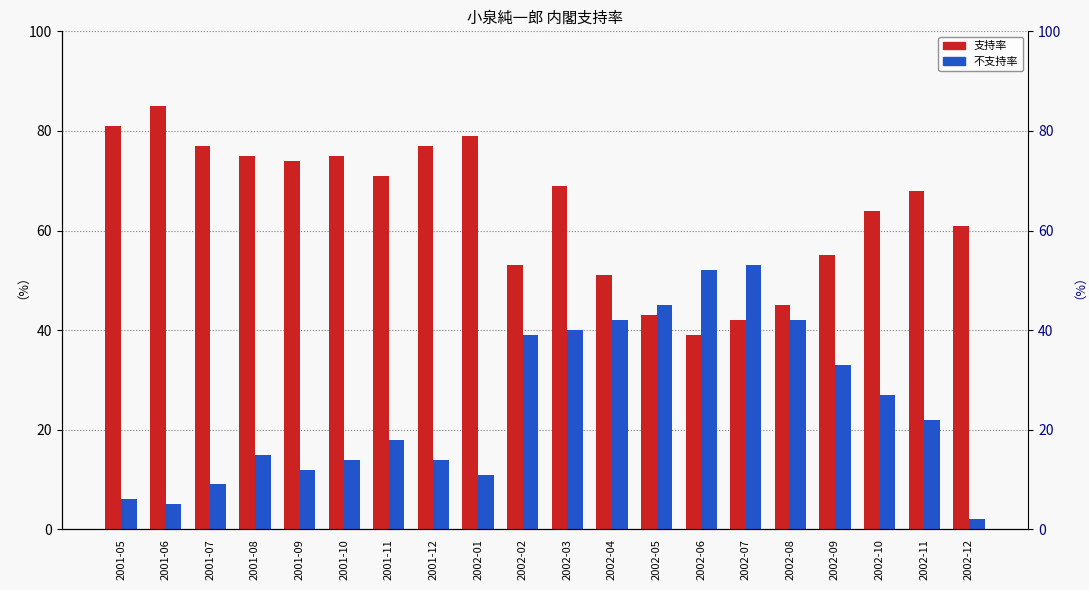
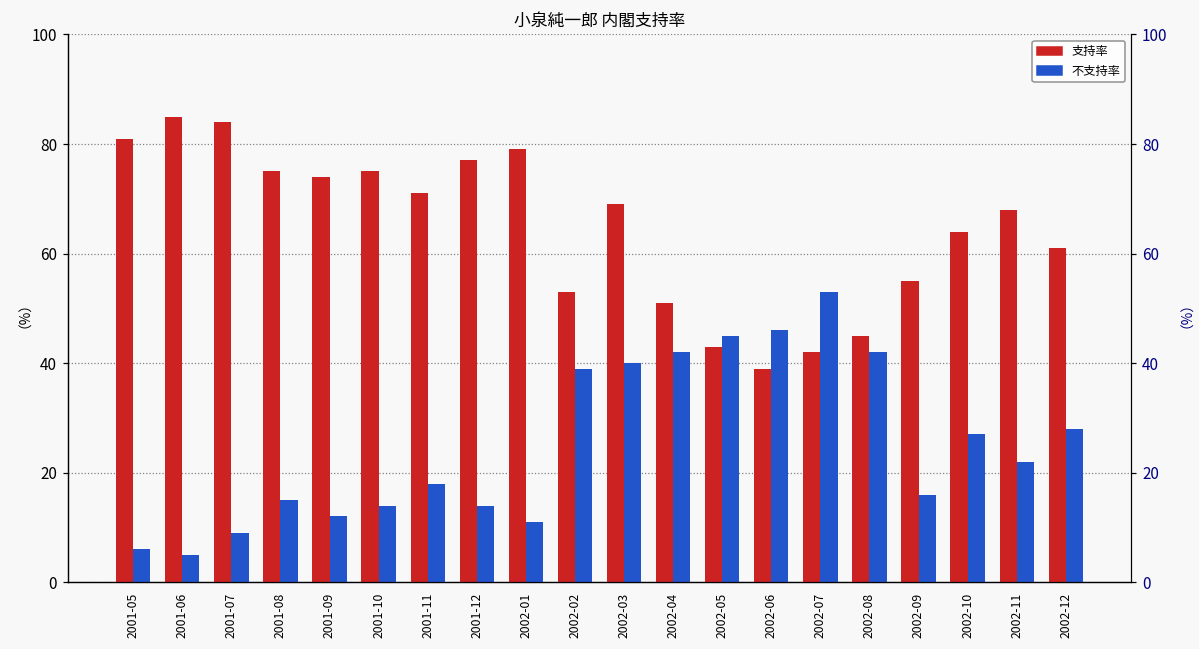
支持率, 2001-07: 77 -> 84
不支持率, 2002-06: 52 -> 46
不支持率, 2002-09: 33 -> 16
不支持率, 2002-12: 2 -> 28
